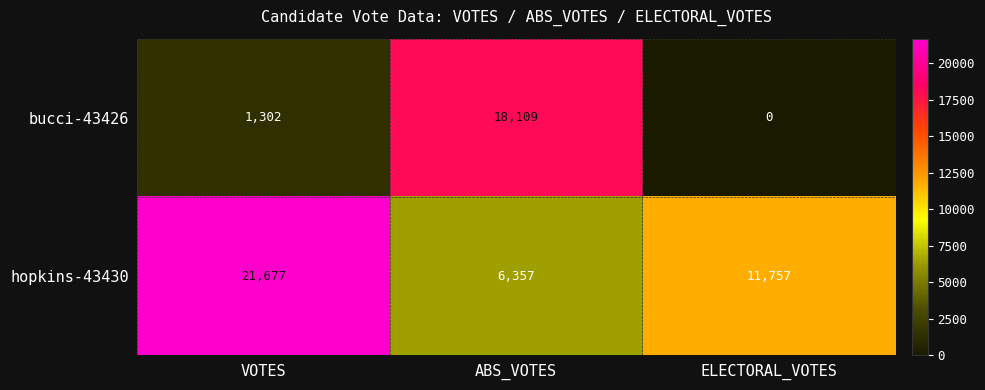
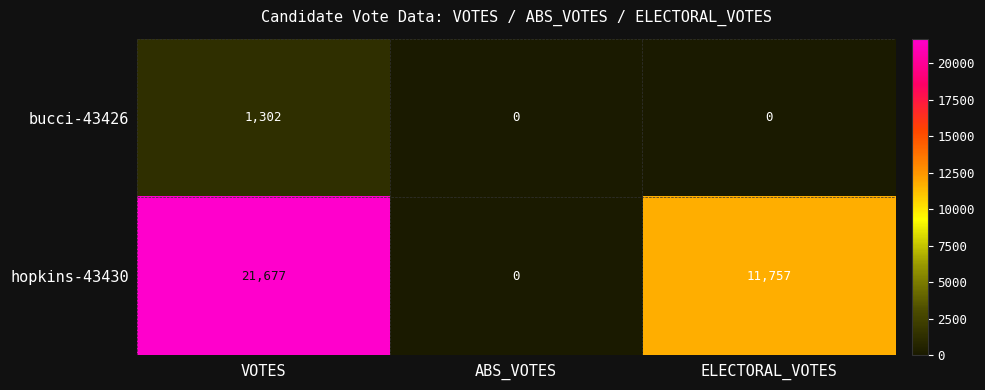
bucci-43426, ABS_VOTES: 18,109 -> 0
hopkins-43430, ABS_VOTES: 6,357 -> 0
